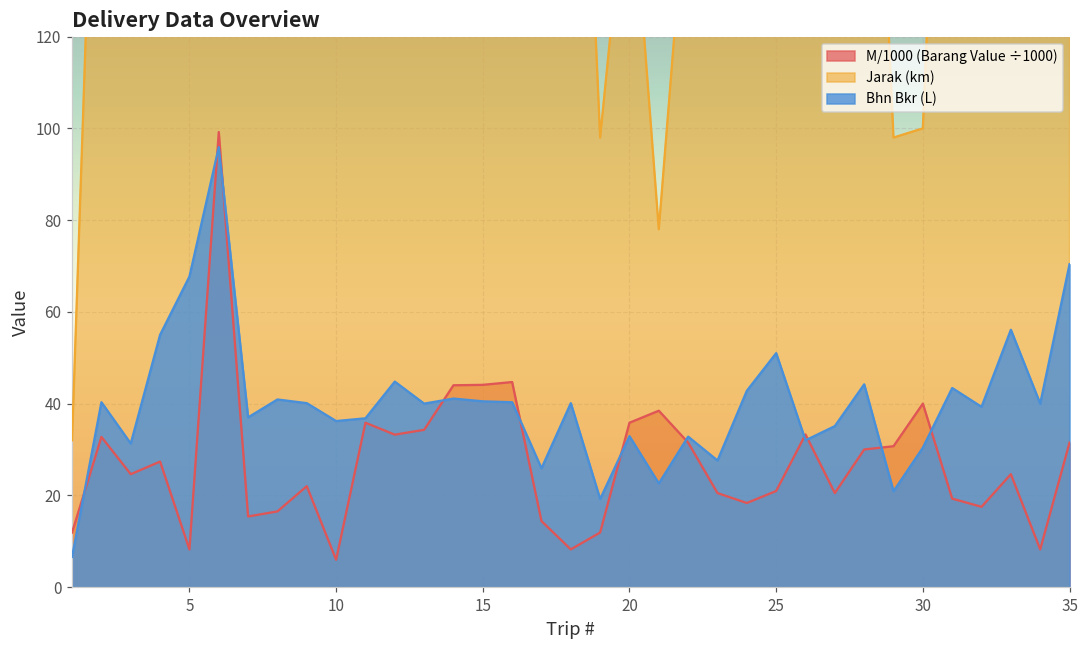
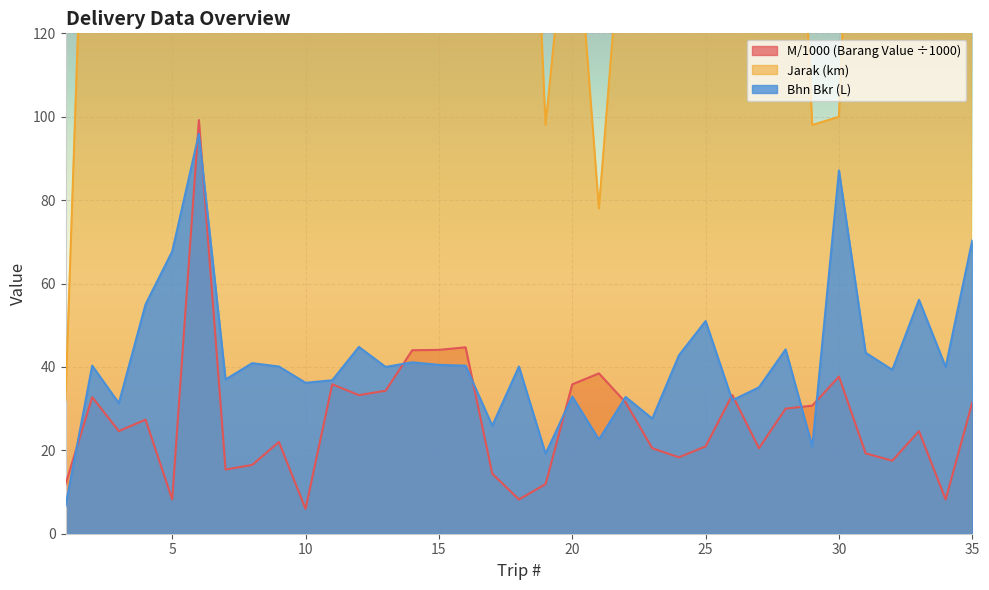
M/1000 (Barang Value ÷1000), 30: 40 -> 38
Bhn Bkr (L), 30: 30 -> 87
